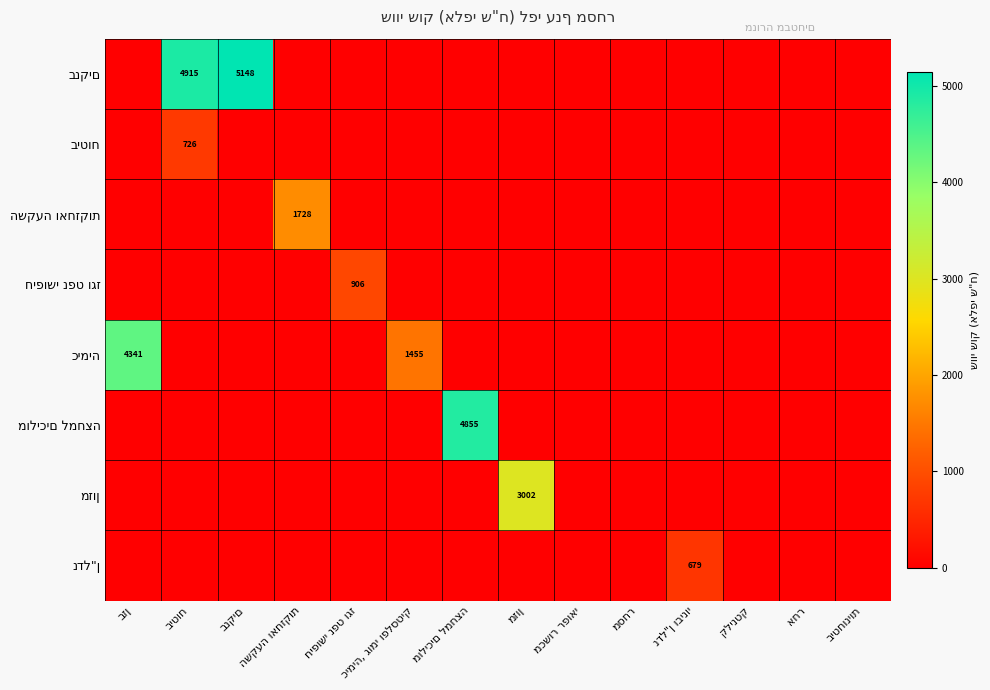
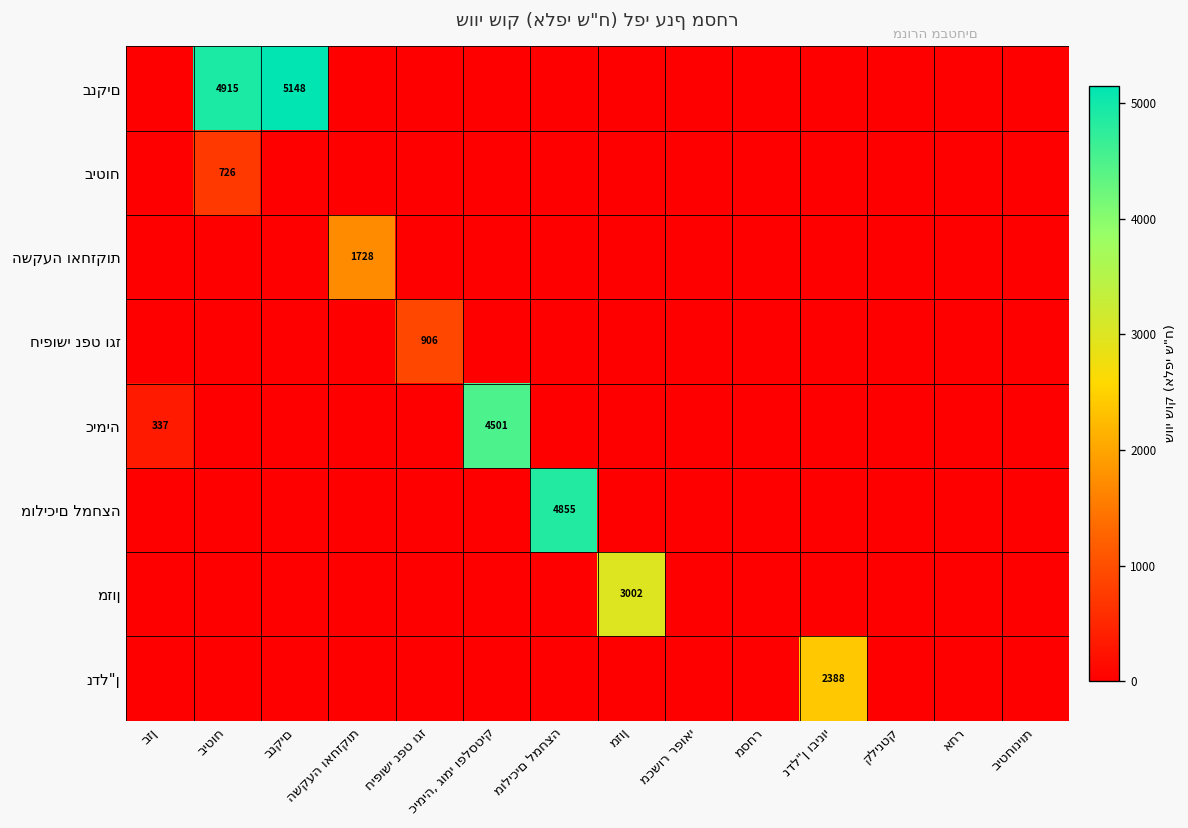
כימיה, בזן: 4341 -> 337
כימיה, כימיה, גומי ופלסטיק: 1455 -> 4501
נדל"ן, נדל"ן ובינוי: 679 -> 2388
